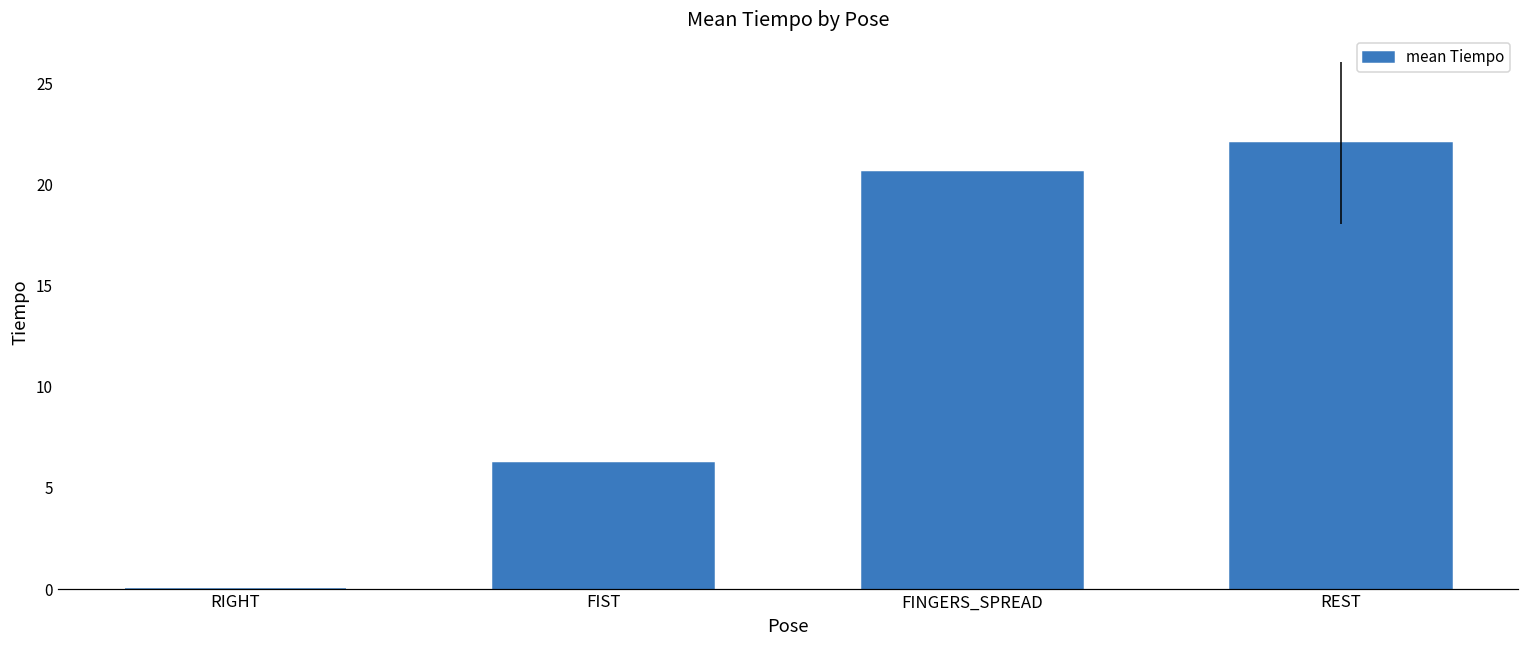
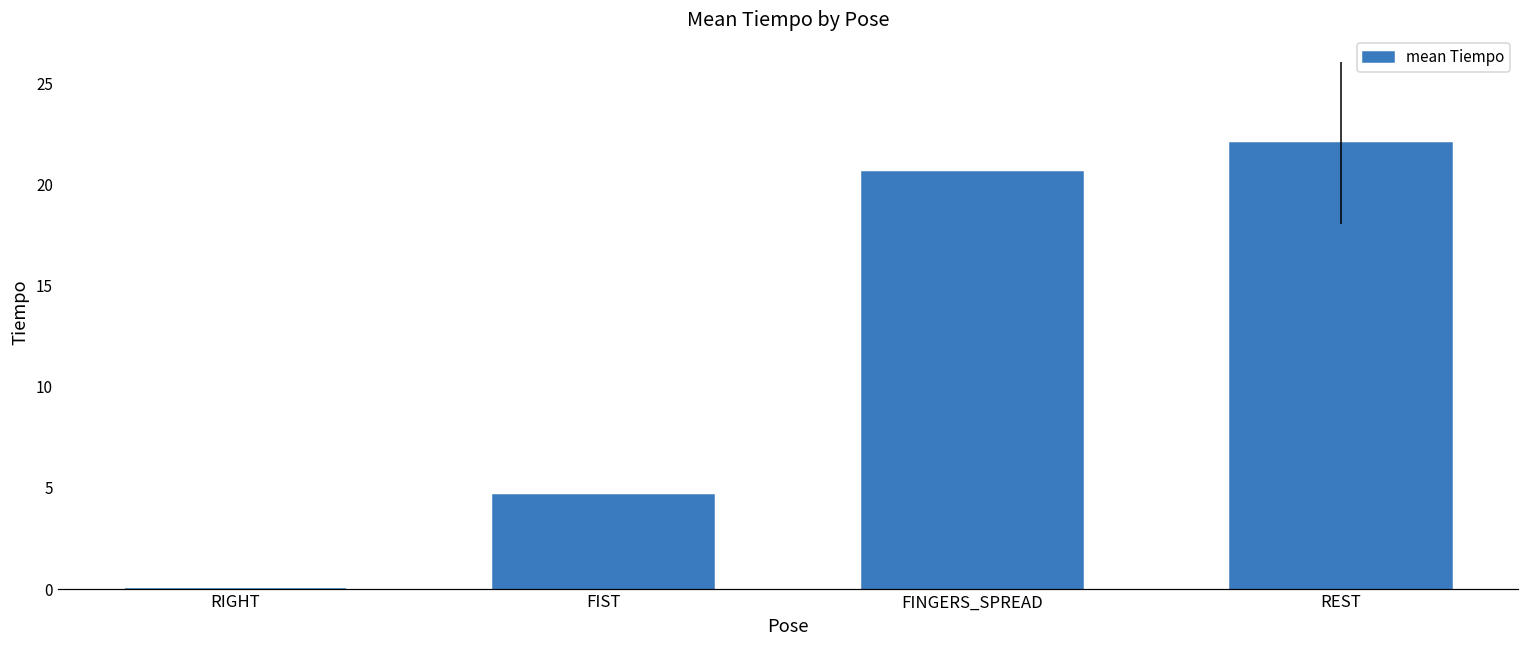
FIST: 6.2 -> 4.7
